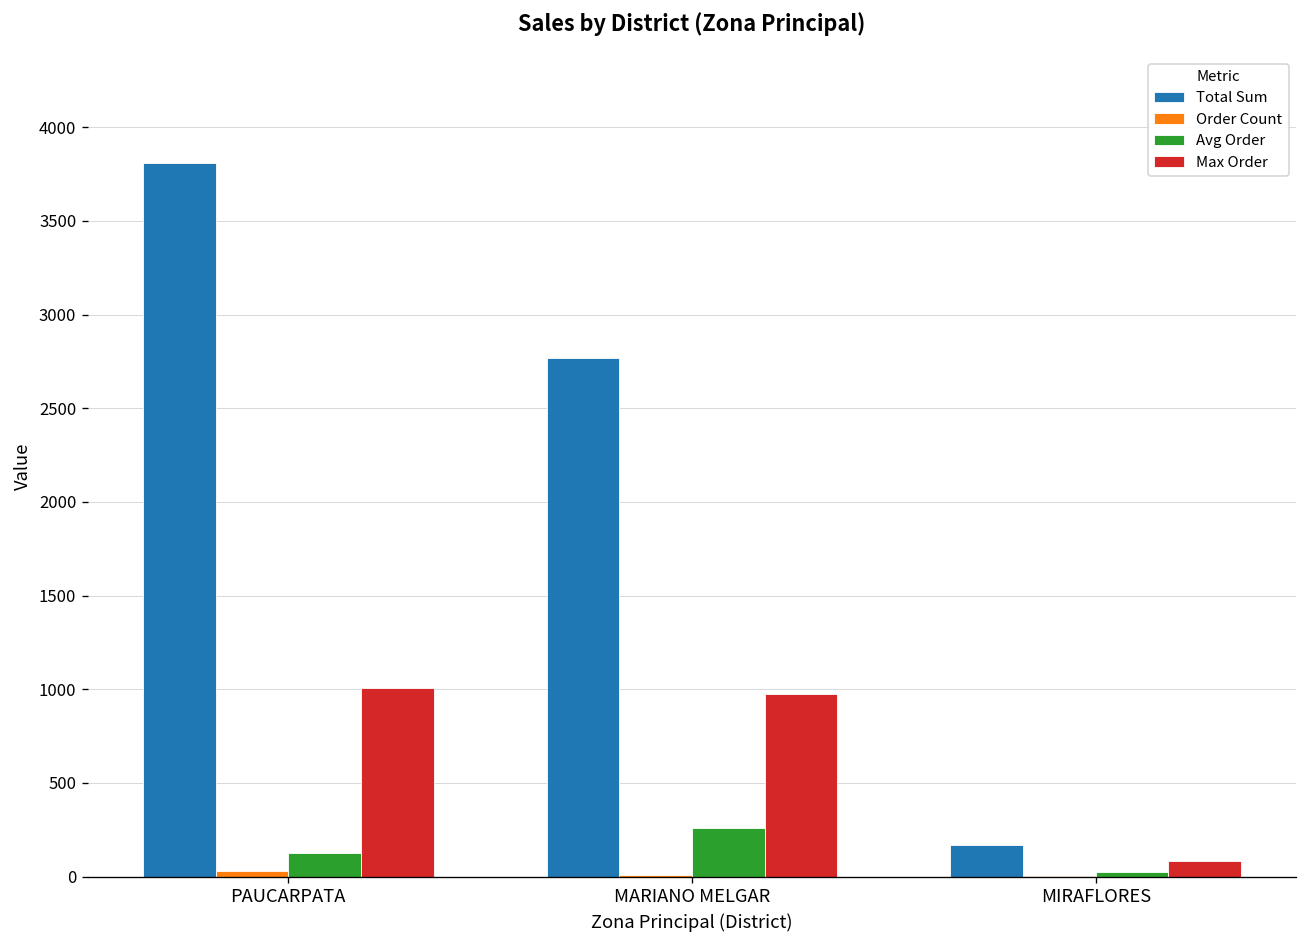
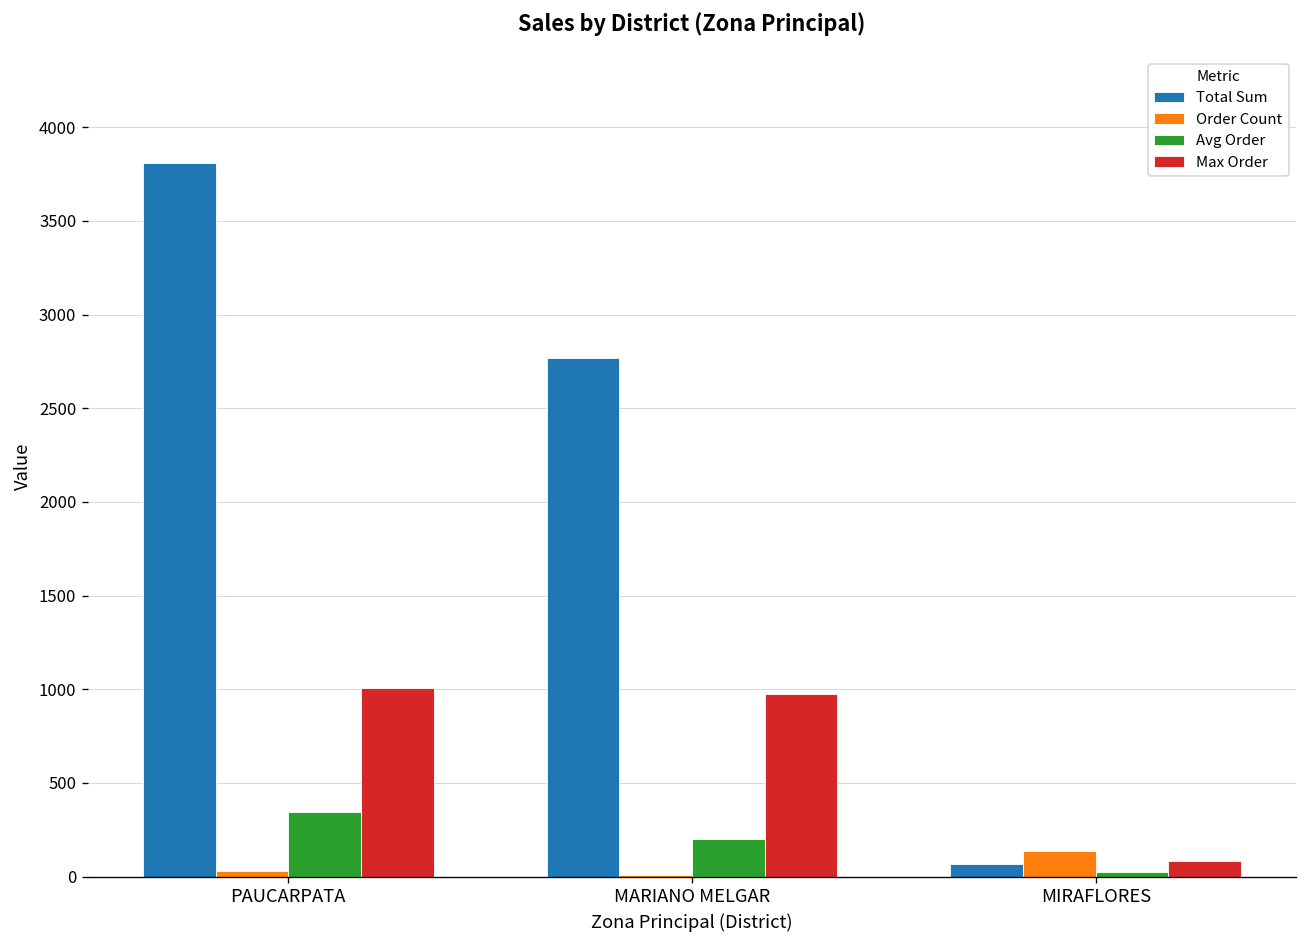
Avg Order, PAUCARPATA: 130 -> 340
Avg Order, MARIANO MELGAR: 260 -> 200
Total Sum, MIRAFLORES: 170 -> 70
Order Count, MIRAFLORES: 0 -> 140
